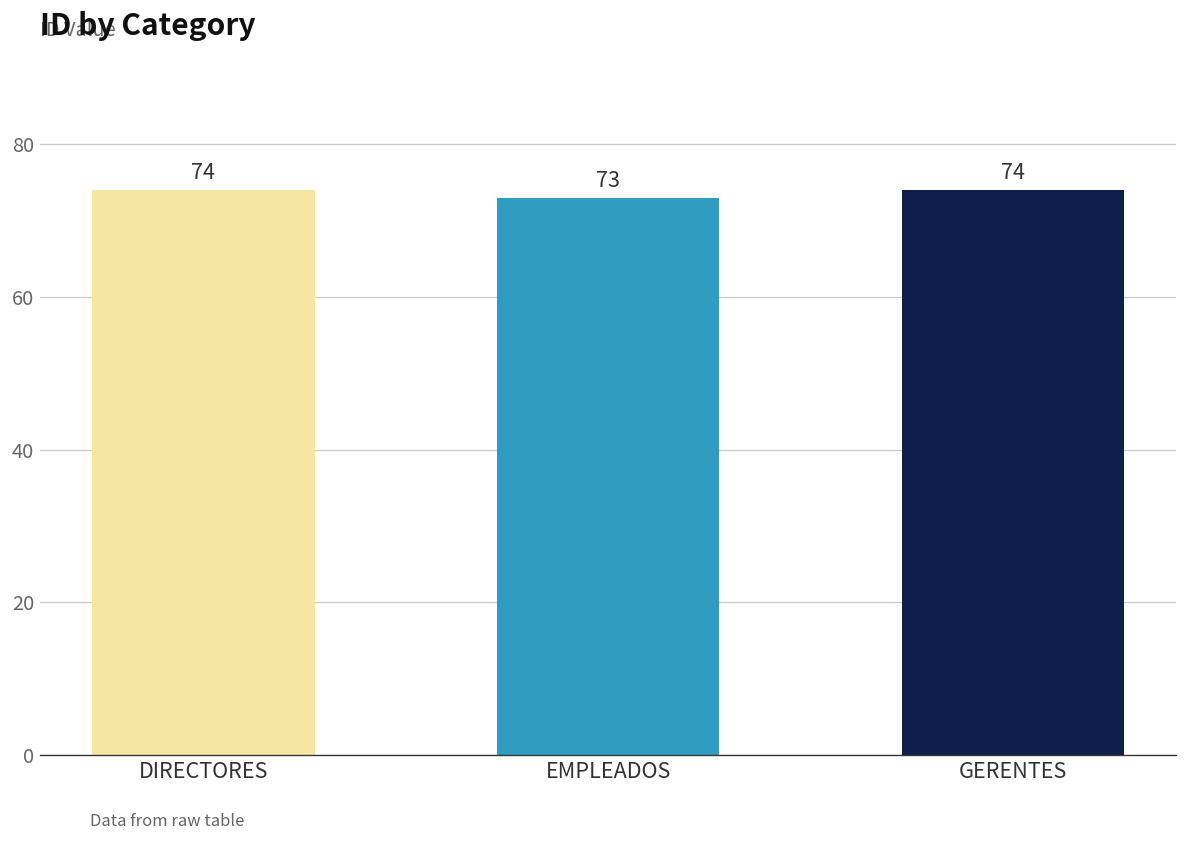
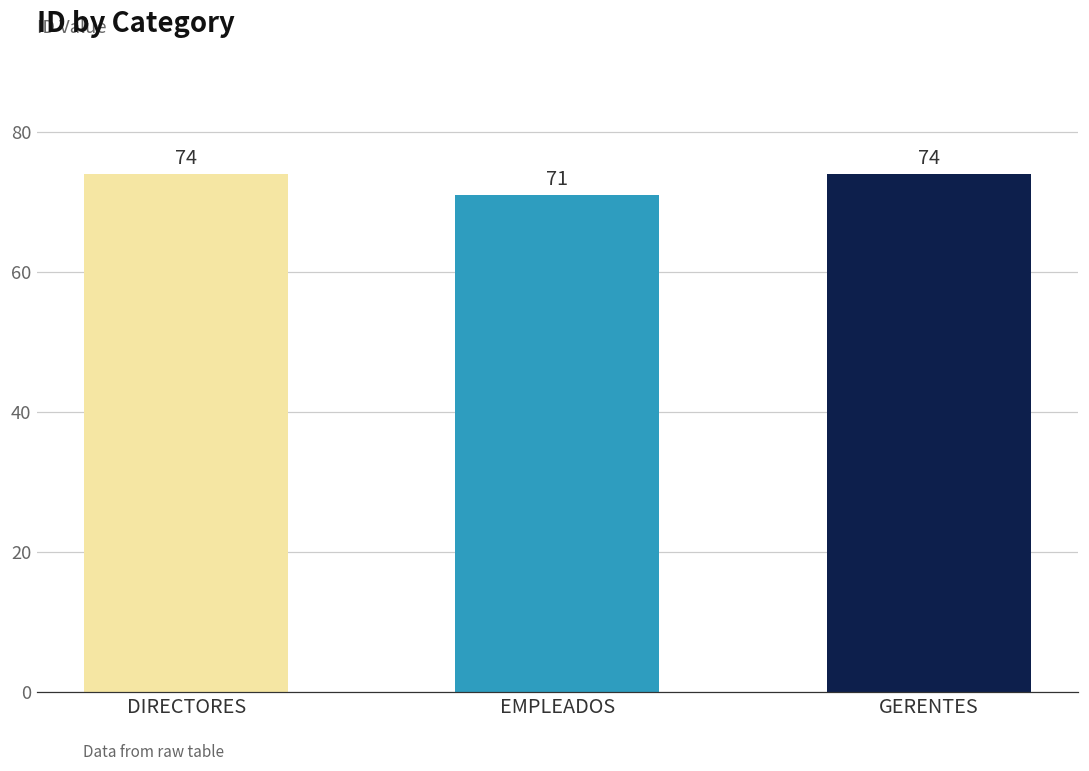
EMPLEADOS: 73 -> 71
